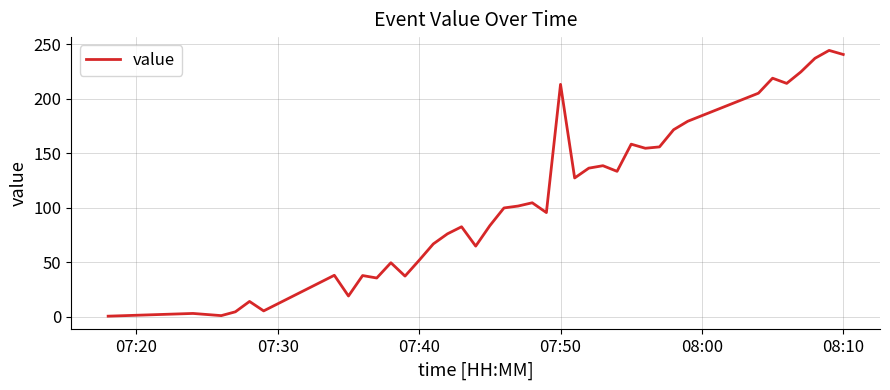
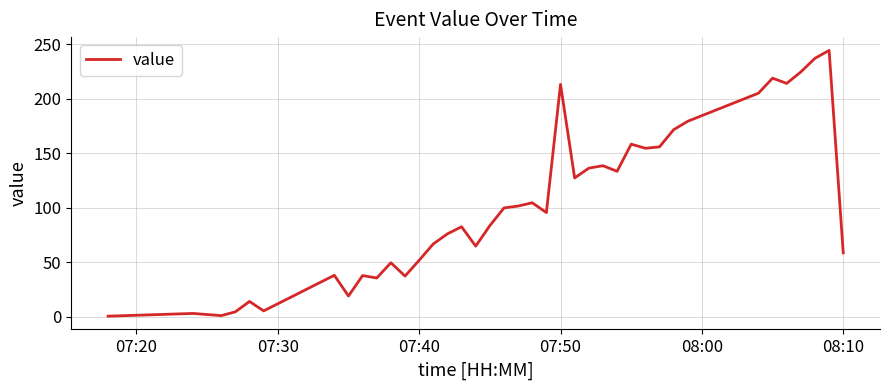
08:10: 241 -> 59
